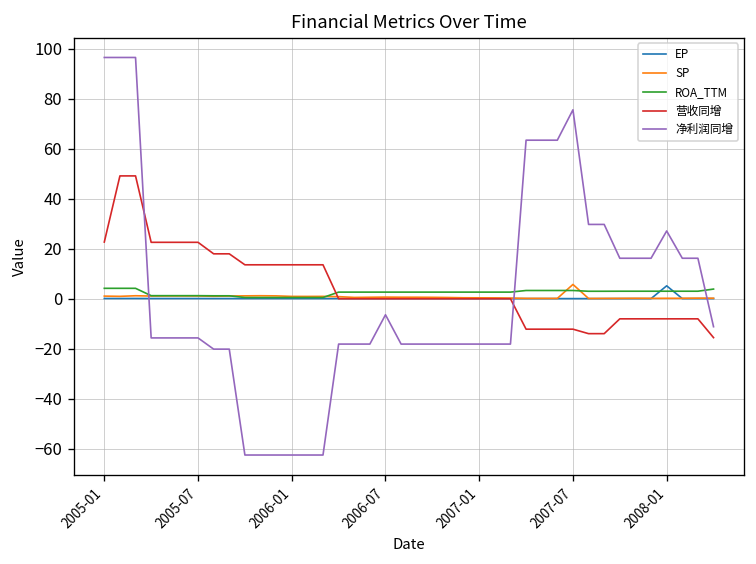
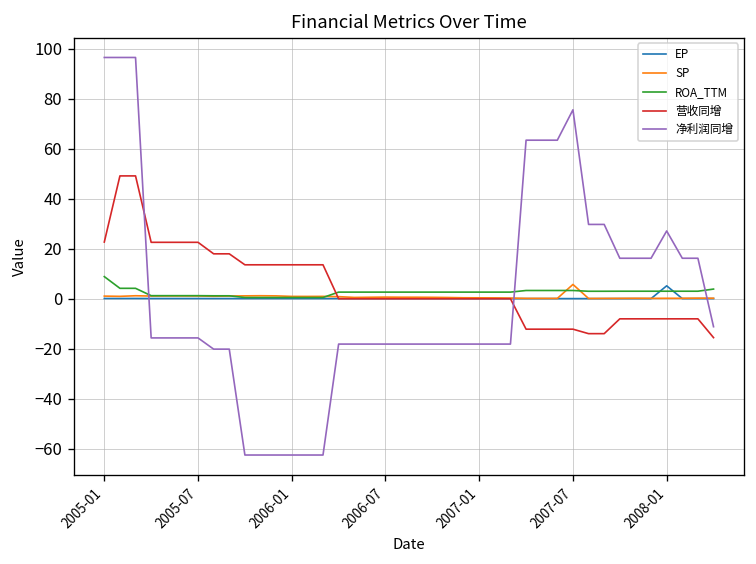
ROA_TTM, 2005-01: 4 -> 9
净利润同增, 2006-07: -6 -> -18
